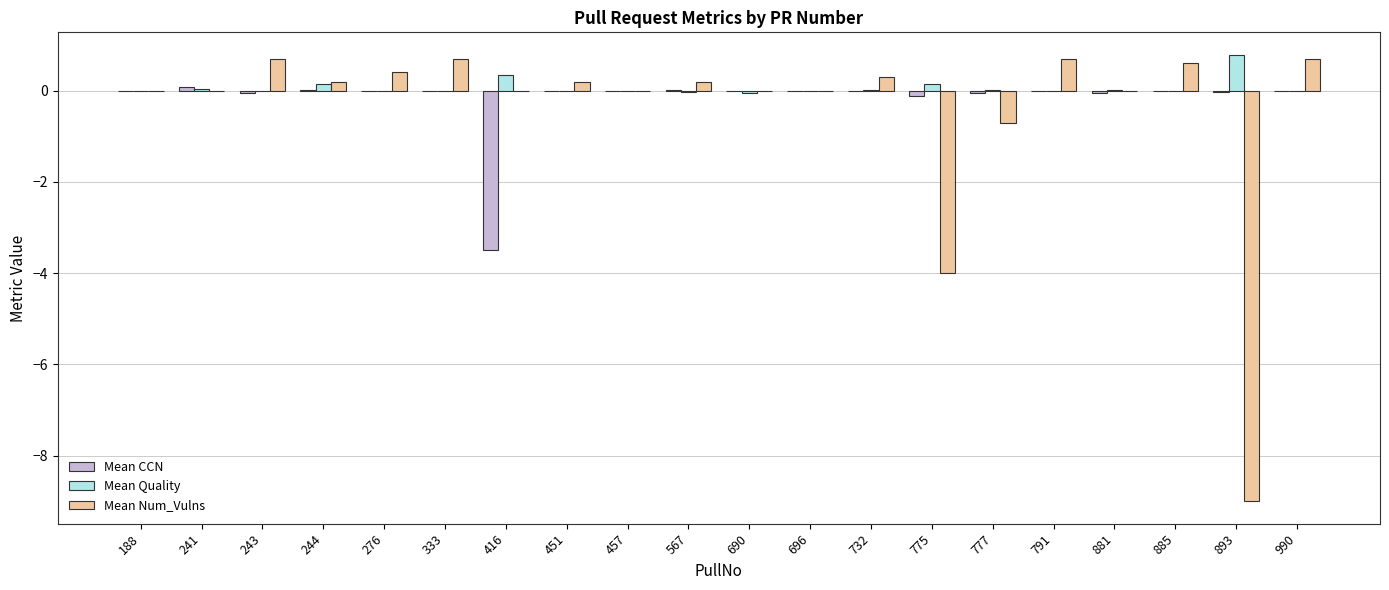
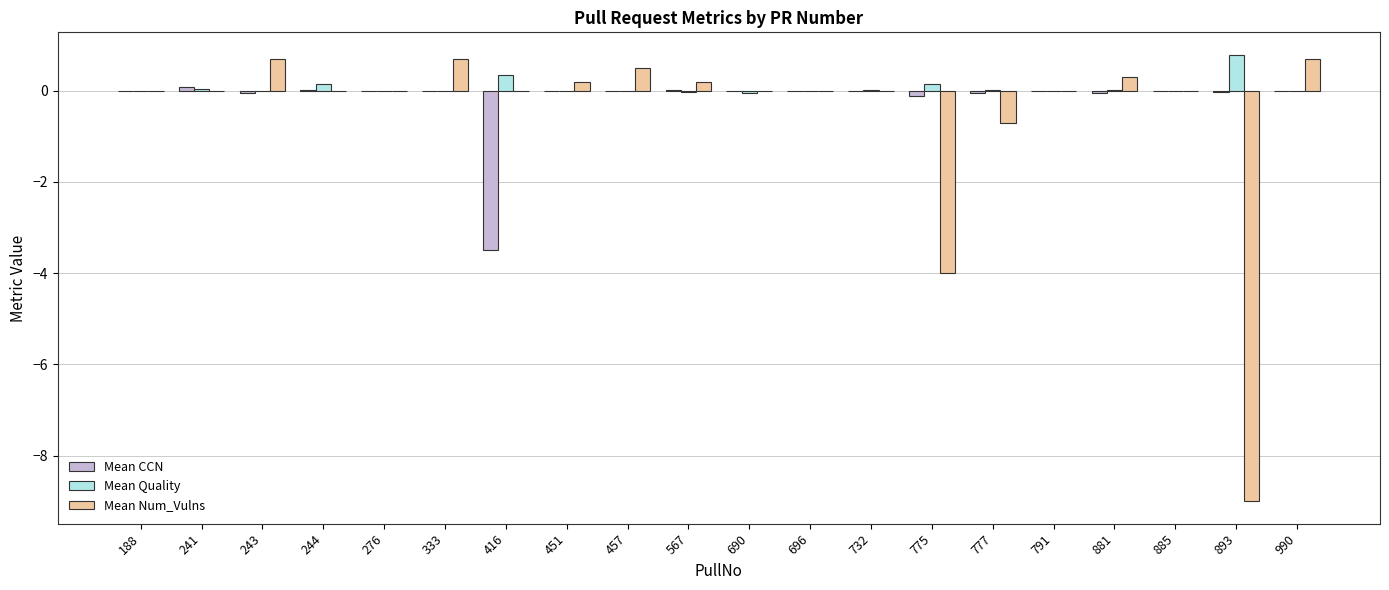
Mean Num_Vulns, 244: 0.2 -> 0.0
Mean Num_Vulns, 276: 0.4 -> 0.0
Mean Num_Vulns, 457: 0.0 -> 0.5
Mean Num_Vulns, 732: 0.3 -> 0.0
Mean Num_Vulns, 791: 0.7 -> 0.0
Mean Num_Vulns, 881: 0.0 -> 0.3
Mean Num_Vulns, 885: 0.6 -> 0.0
